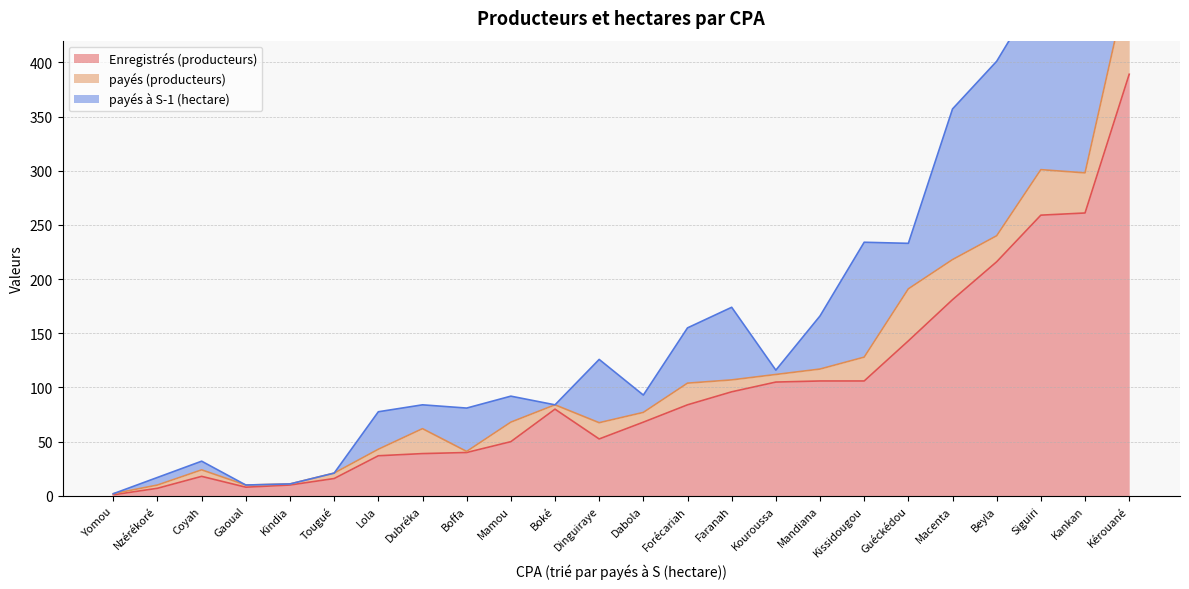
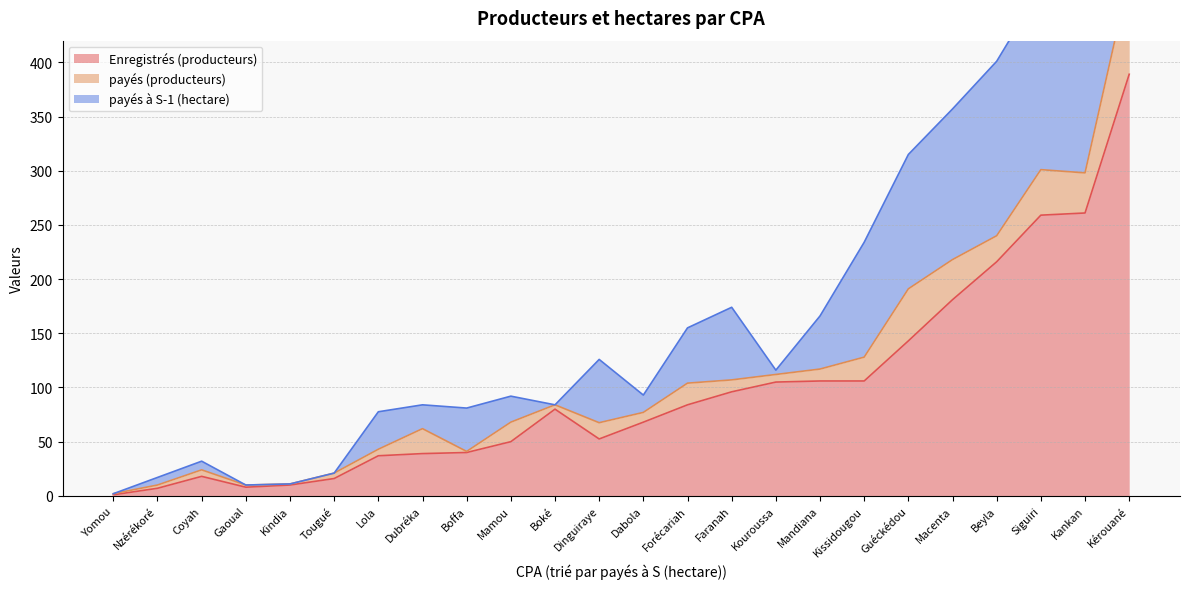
payés à S-1 (hectare), Guéckédou: 42 -> 124
